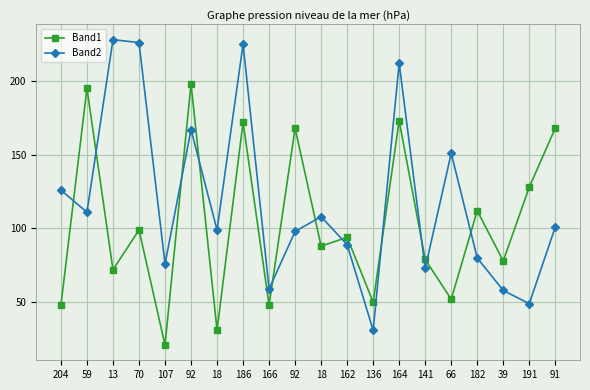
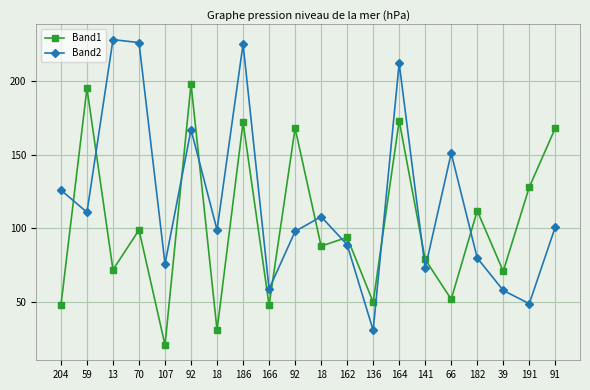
Band1, 39: 78 -> 71
